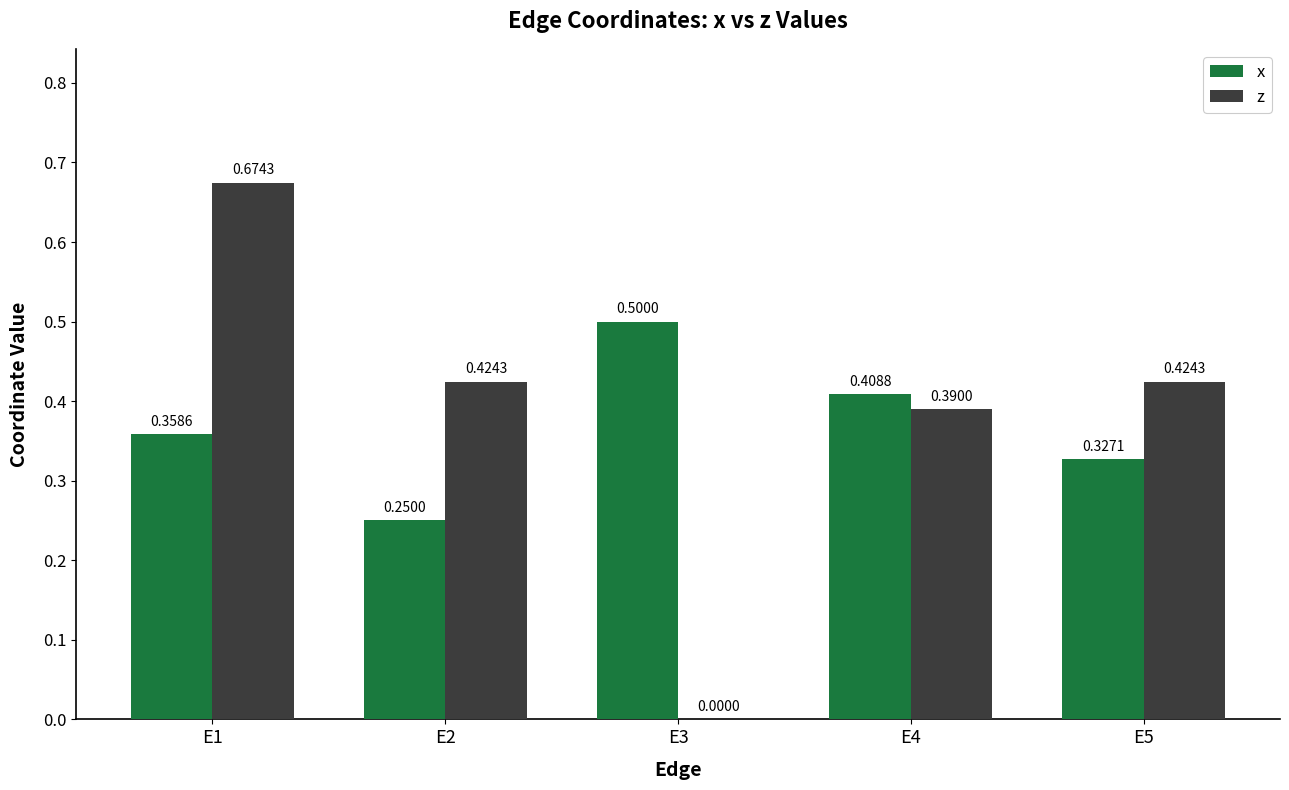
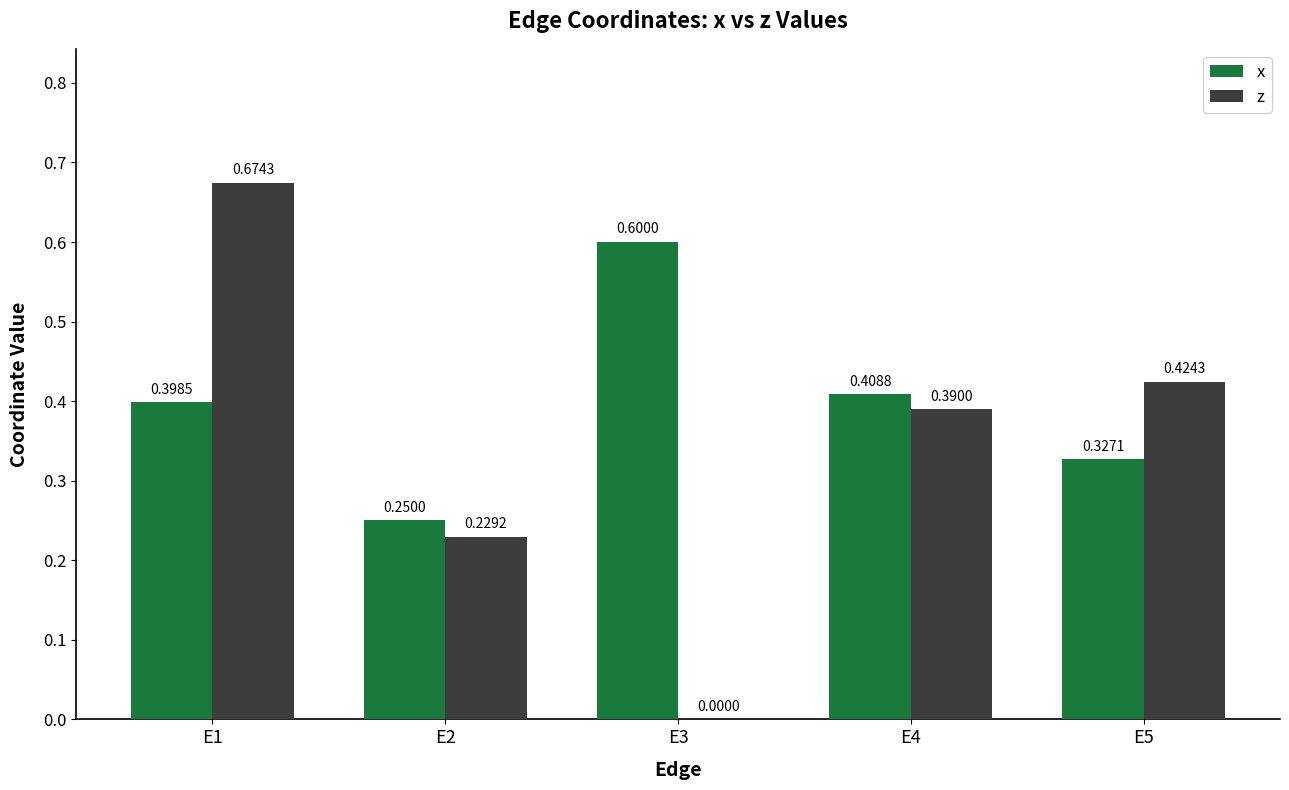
x, E1: 0.3586 -> 0.3985
z, E2: 0.4243 -> 0.2292
x, E3: 0.5000 -> 0.6000
